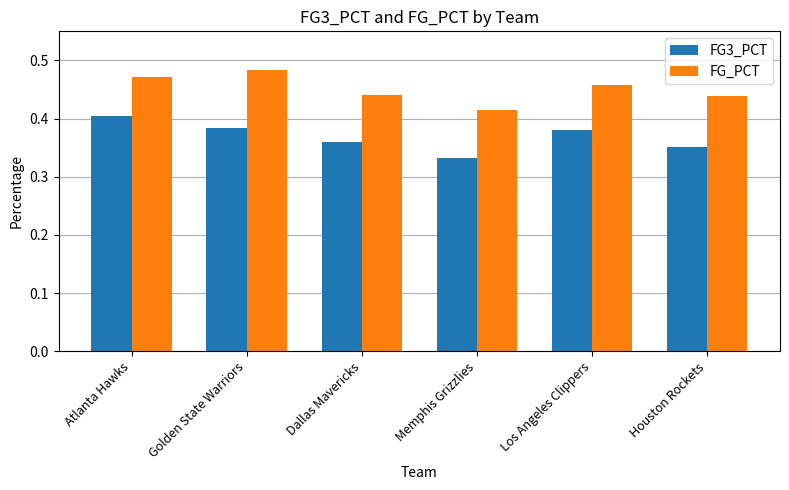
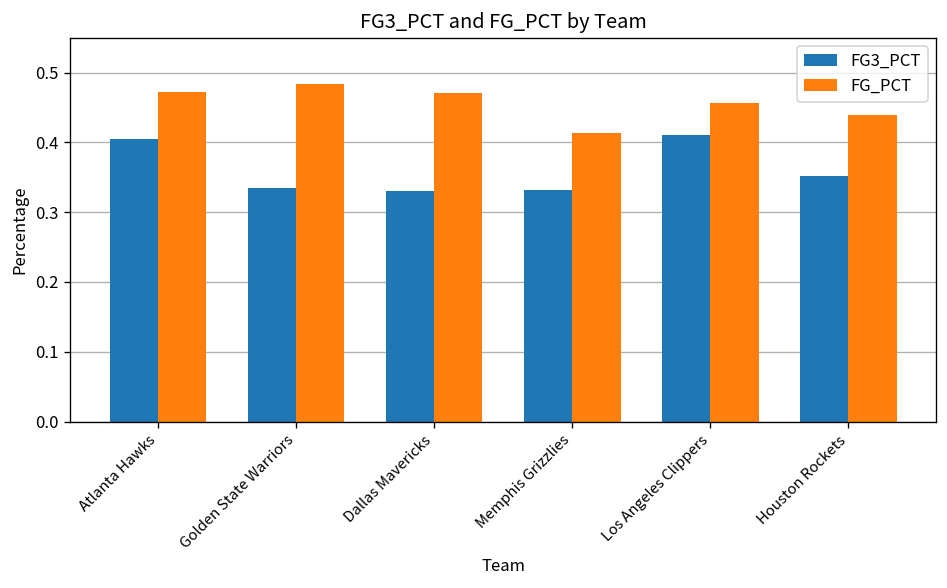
FG3_PCT, Golden State Warriors: 0.38 -> 0.34
FG3_PCT, Dallas Mavericks: 0.36 -> 0.33
FG_PCT, Dallas Mavericks: 0.44 -> 0.47
FG3_PCT, Los Angeles Clippers: 0.38 -> 0.41
